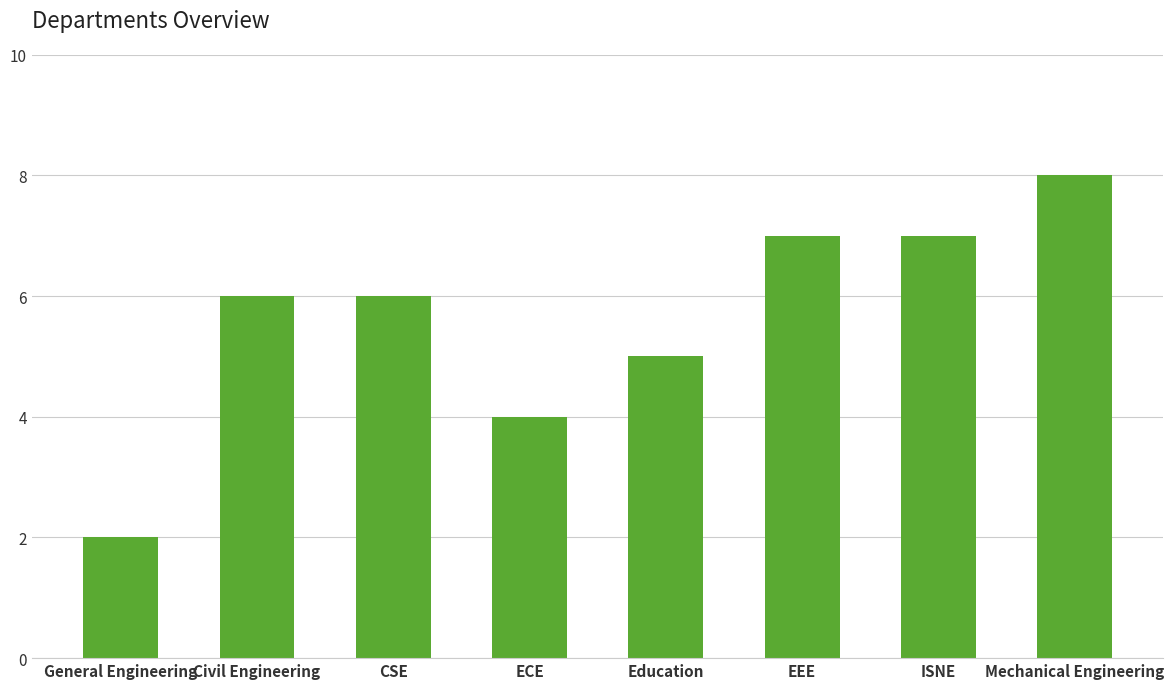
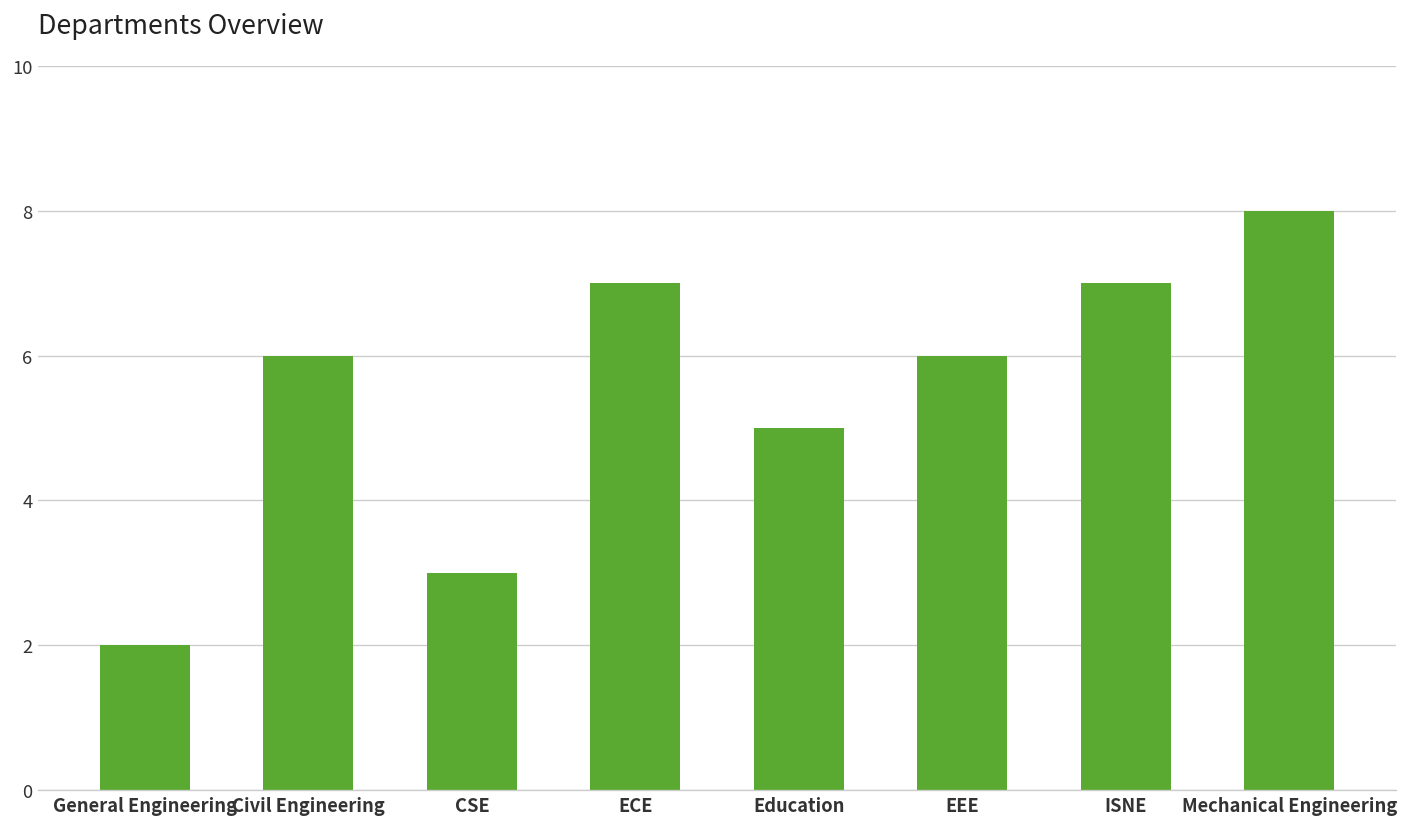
CSE: 6 -> 3
ECE: 4 -> 7
EEE: 7 -> 6
